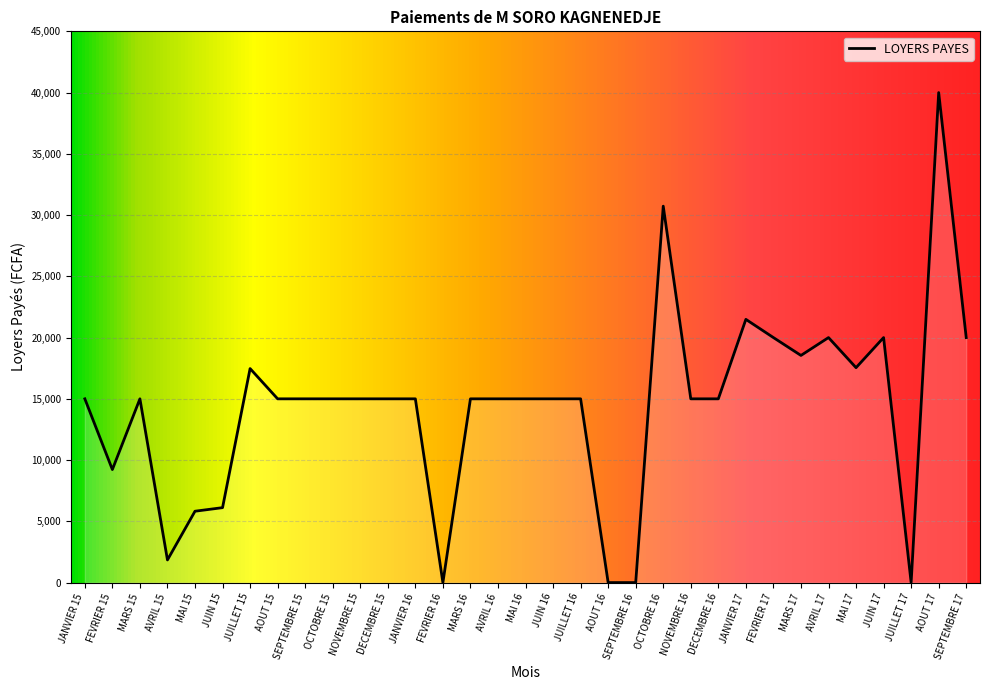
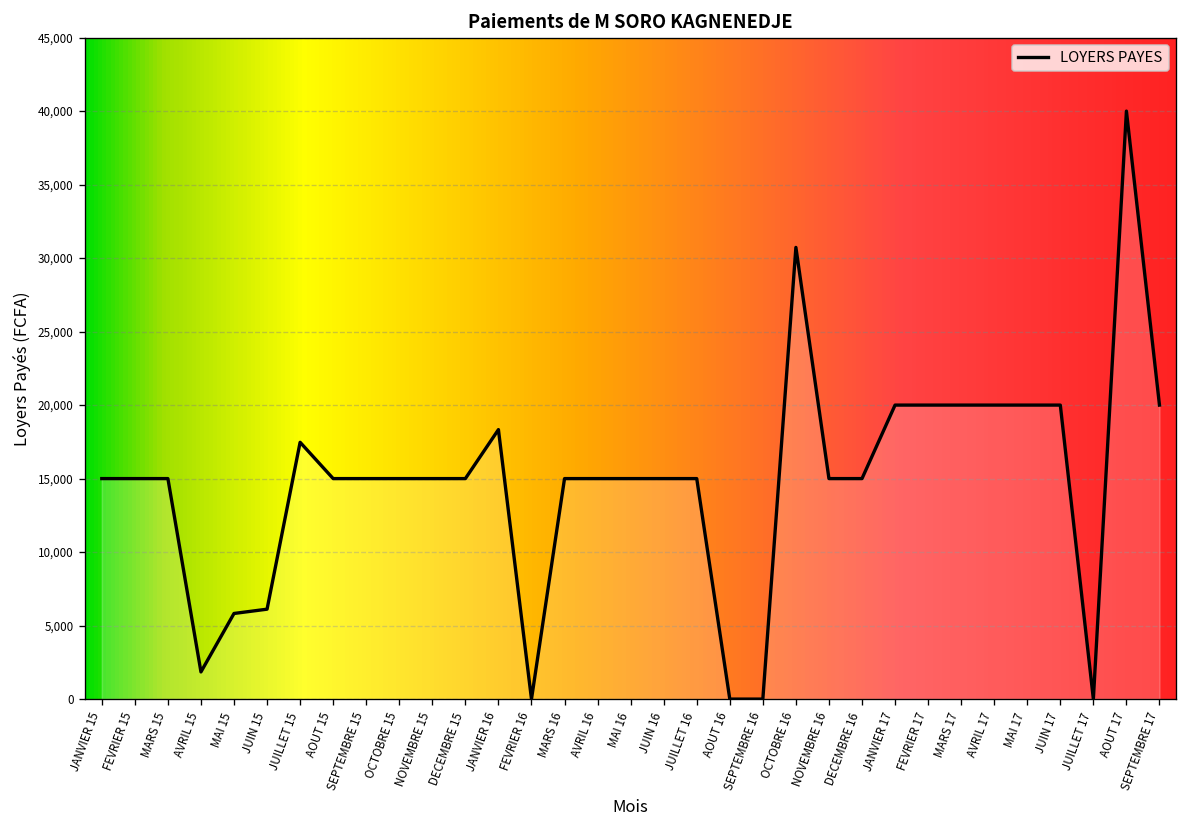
FEVRIER 15: 9,200 -> 15,000
JANVIER 16: 15,000 -> 18,300
JANVIER 17: 21,500 -> 20,000
MARS 17: 18,500 -> 20,000
MAI 17: 17,500 -> 20,000
